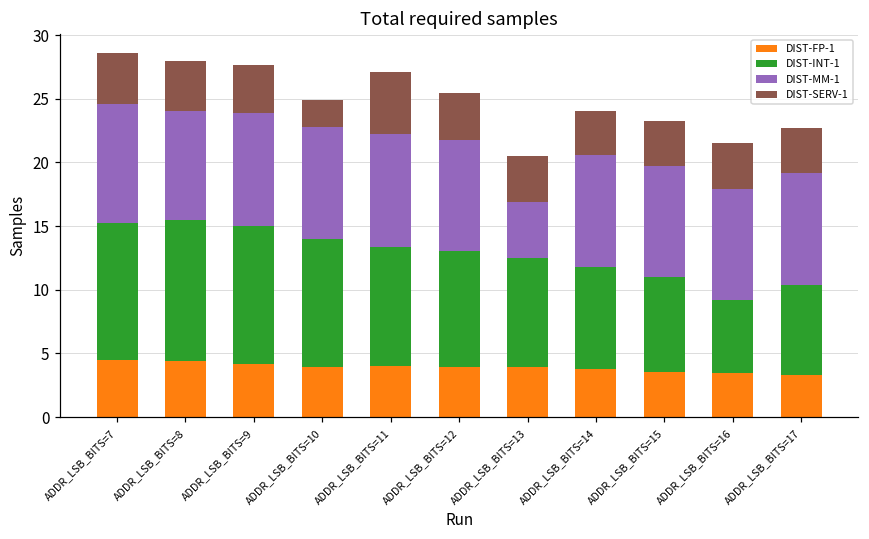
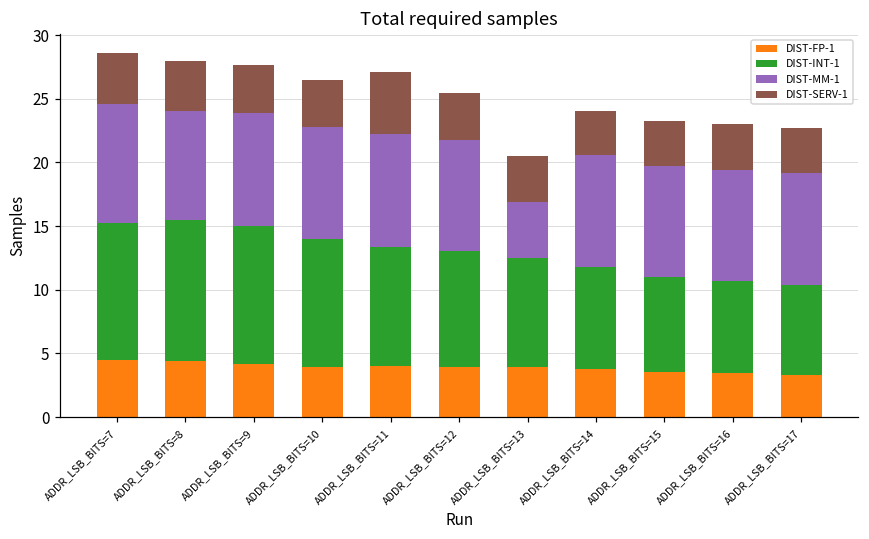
DIST-SERV-1, ADDR_LSB_BITS=10: 2.2 -> 3.7
DIST-INT-1, ADDR_LSB_BITS=16: 5.7 -> 7.2
